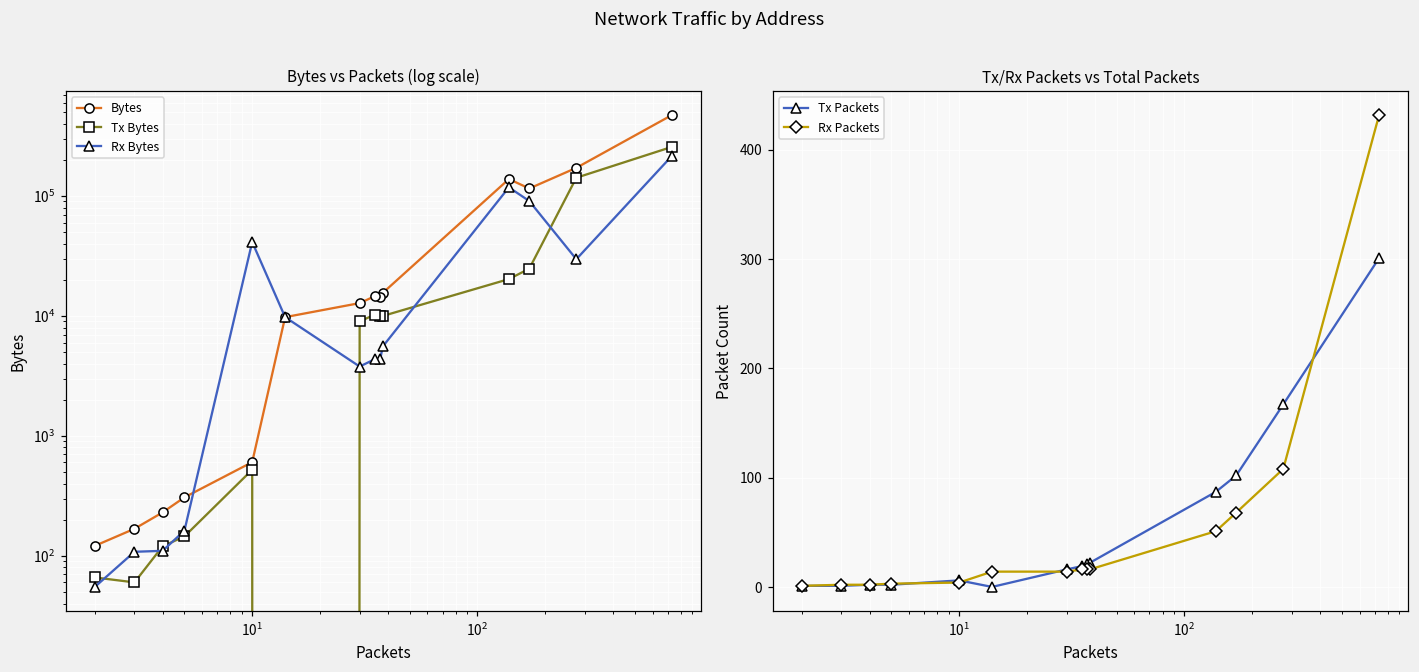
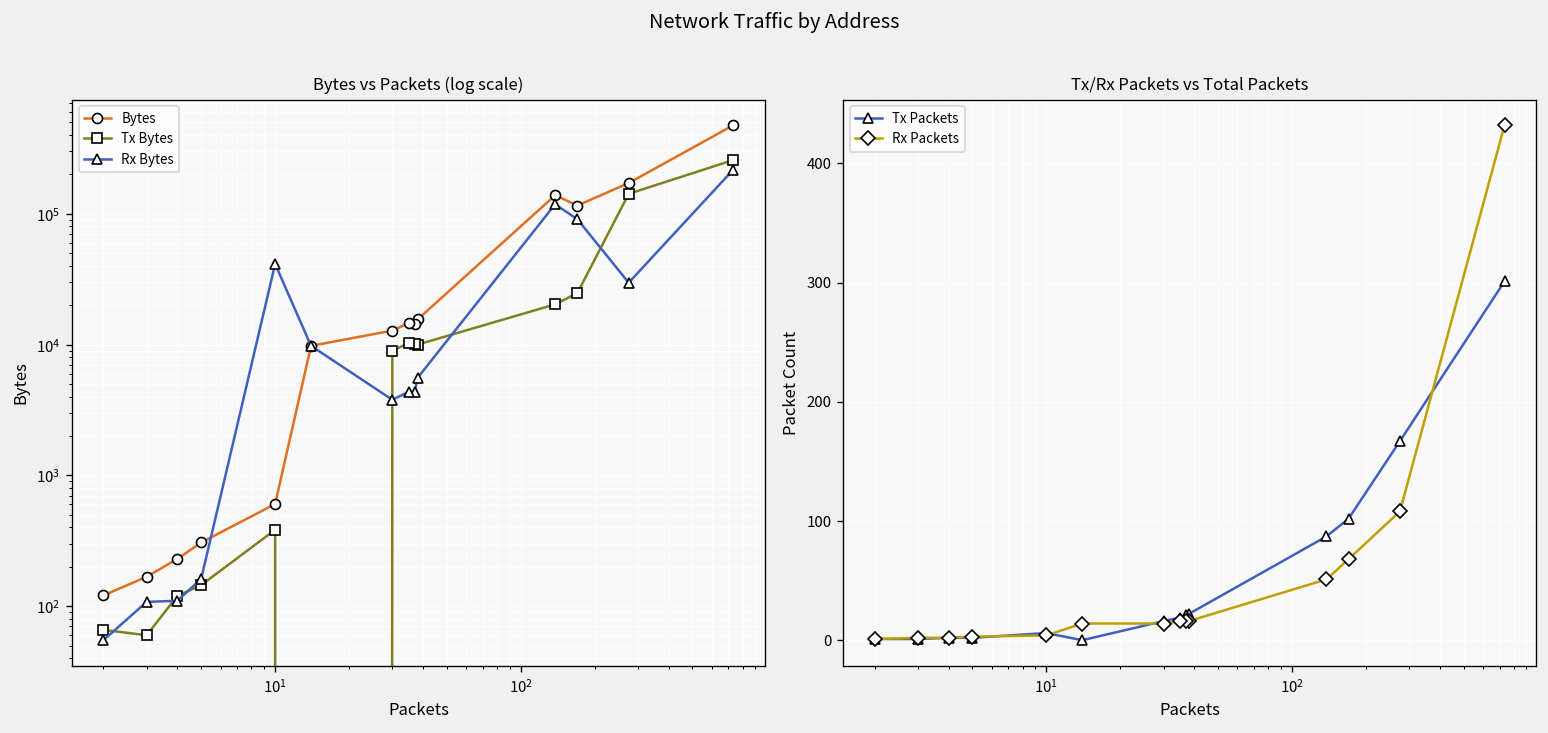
Bytes vs Packets (log scale), Tx Bytes, 10^1: 500 -> 380
